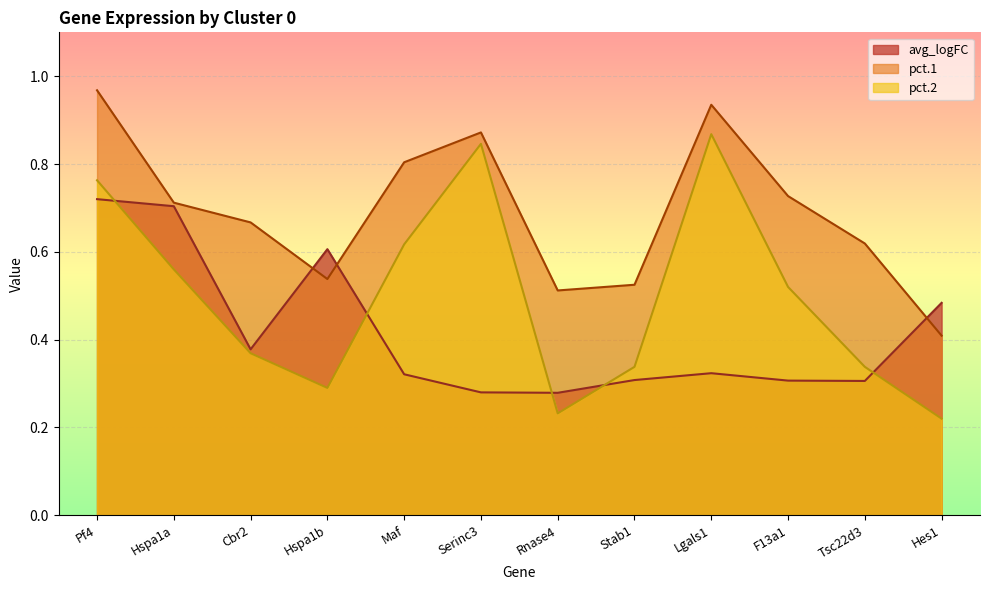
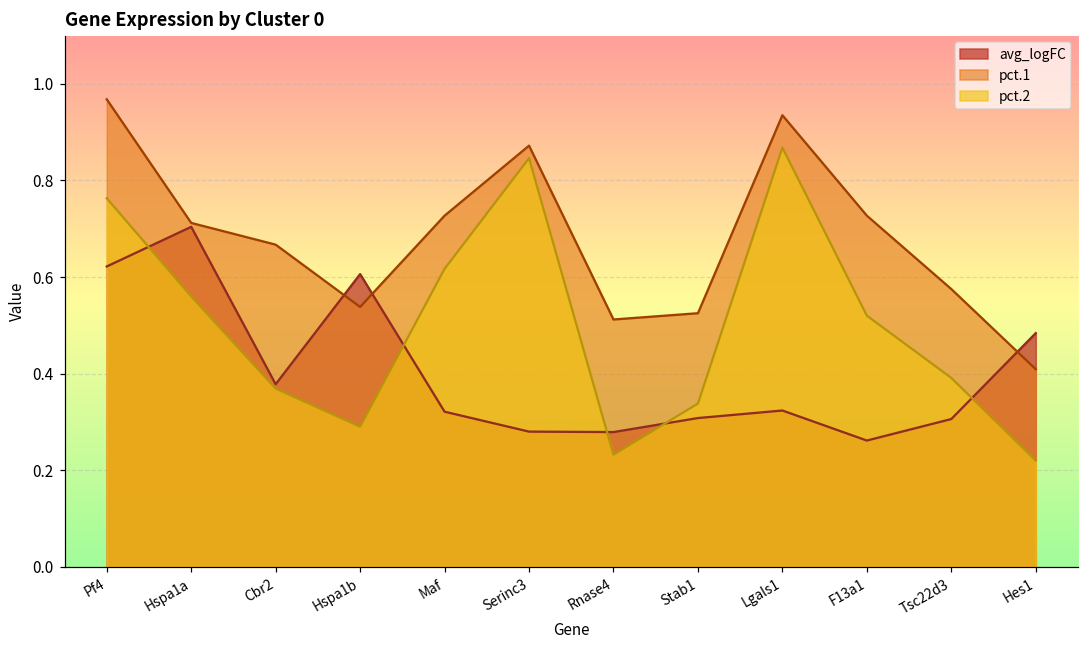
avg_logFC, Pf4: 0.72 -> 0.62
pct.1, Maf: 0.80 -> 0.73
avg_logFC, F13a1: 0.31 -> 0.26
pct.1, Tsc22d3: 0.62 -> 0.58
pct.2, Tsc22d3: 0.34 -> 0.39
